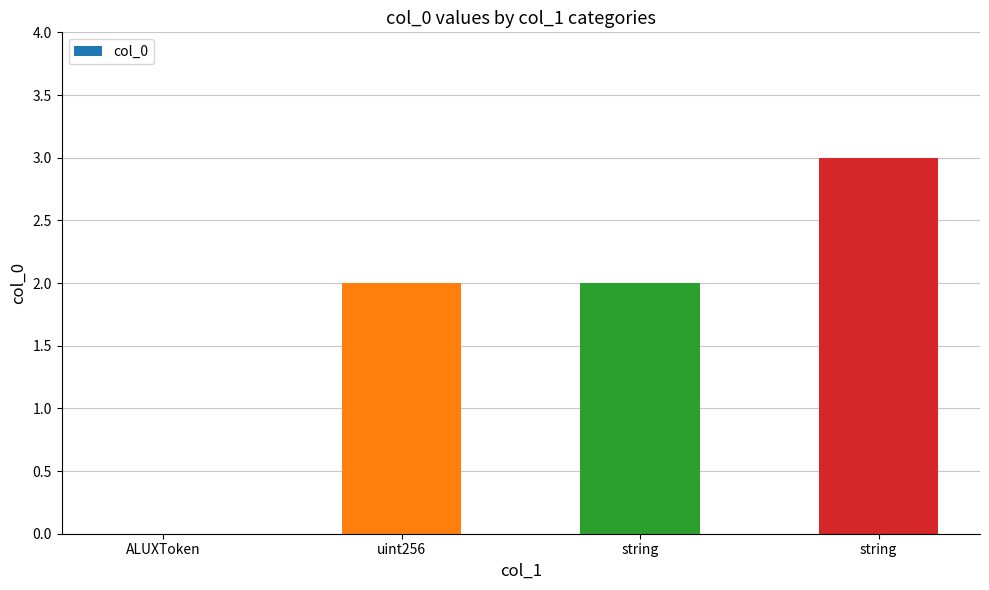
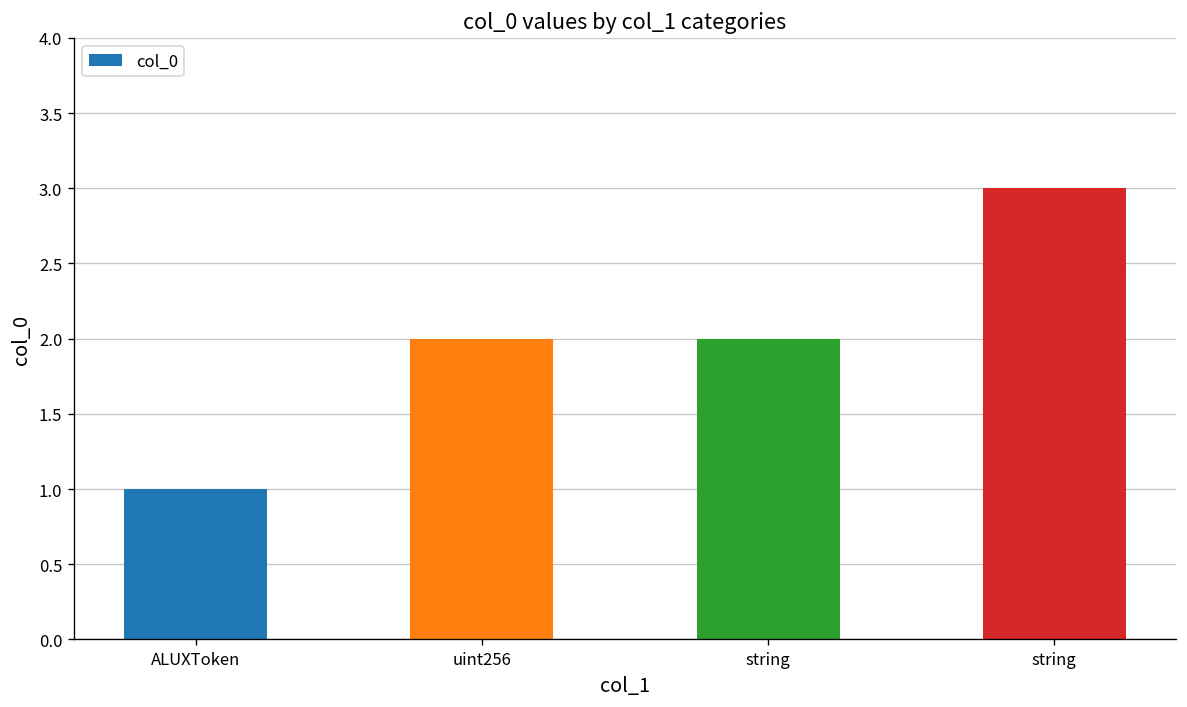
ALUXToken: 0 -> 1
